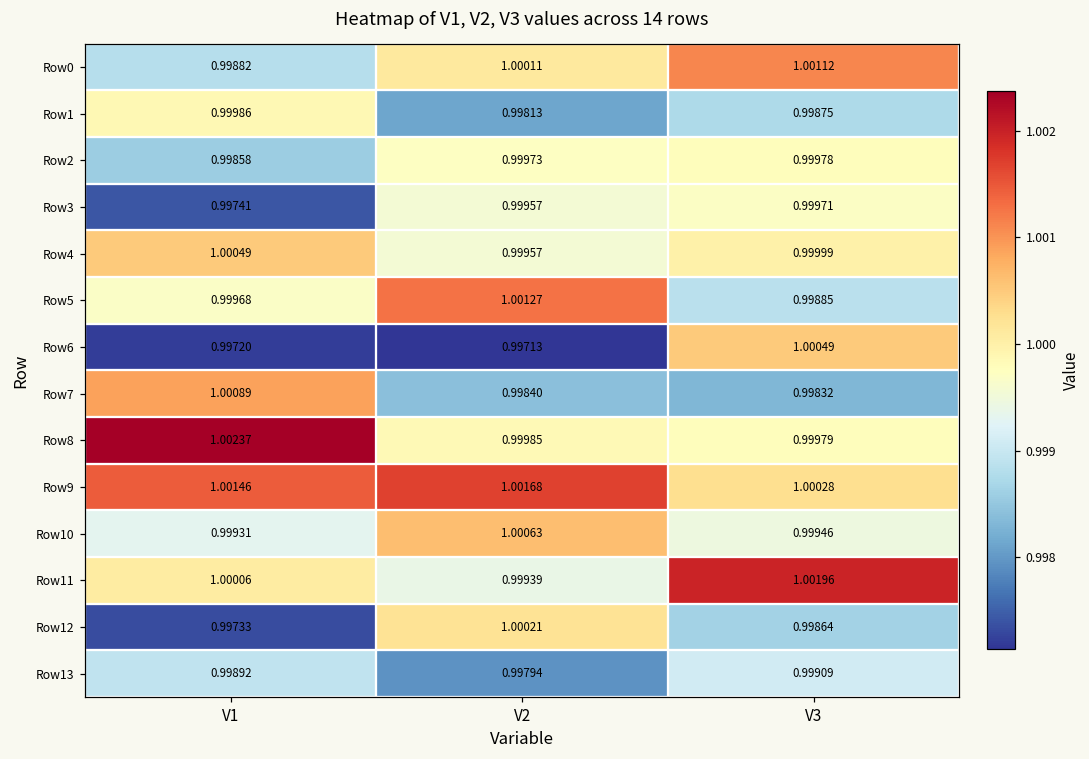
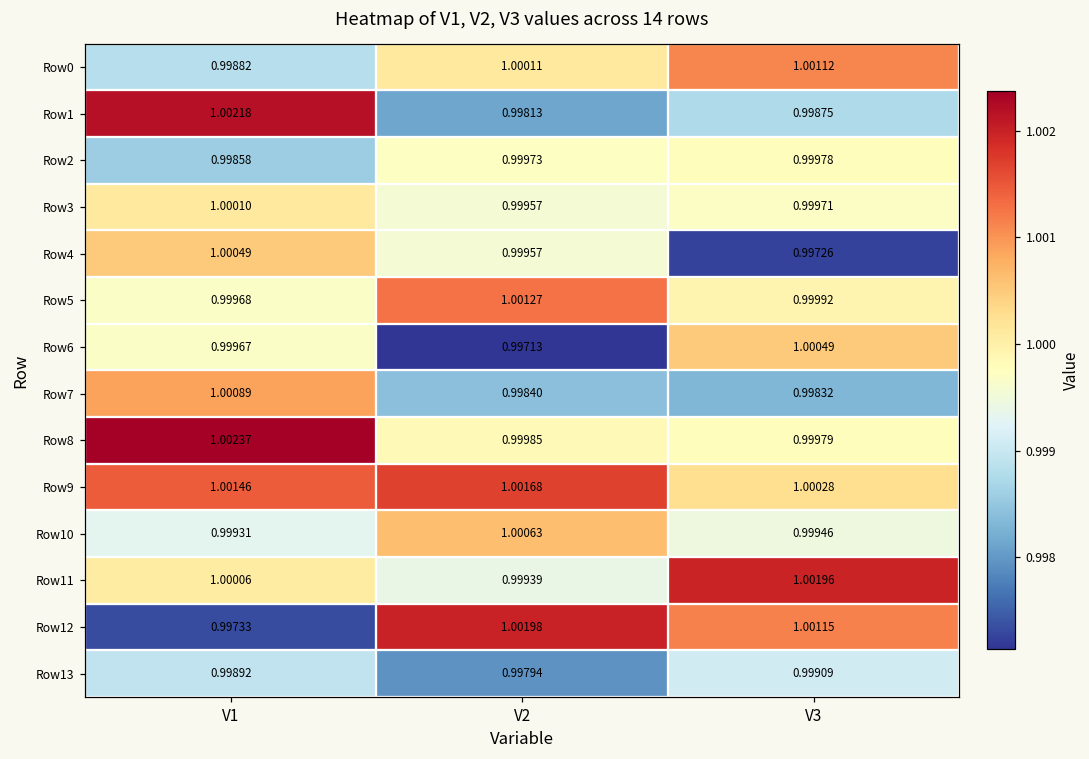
Row1, V1: 0.99986 -> 1.00218
Row3, V1: 0.99741 -> 1.00010
Row4, V3: 0.99999 -> 0.99726
Row5, V3: 0.99885 -> 0.99992
Row6, V1: 0.99720 -> 0.99967
Row12, V2: 1.00021 -> 1.00198
Row12, V3: 0.99864 -> 1.00115
